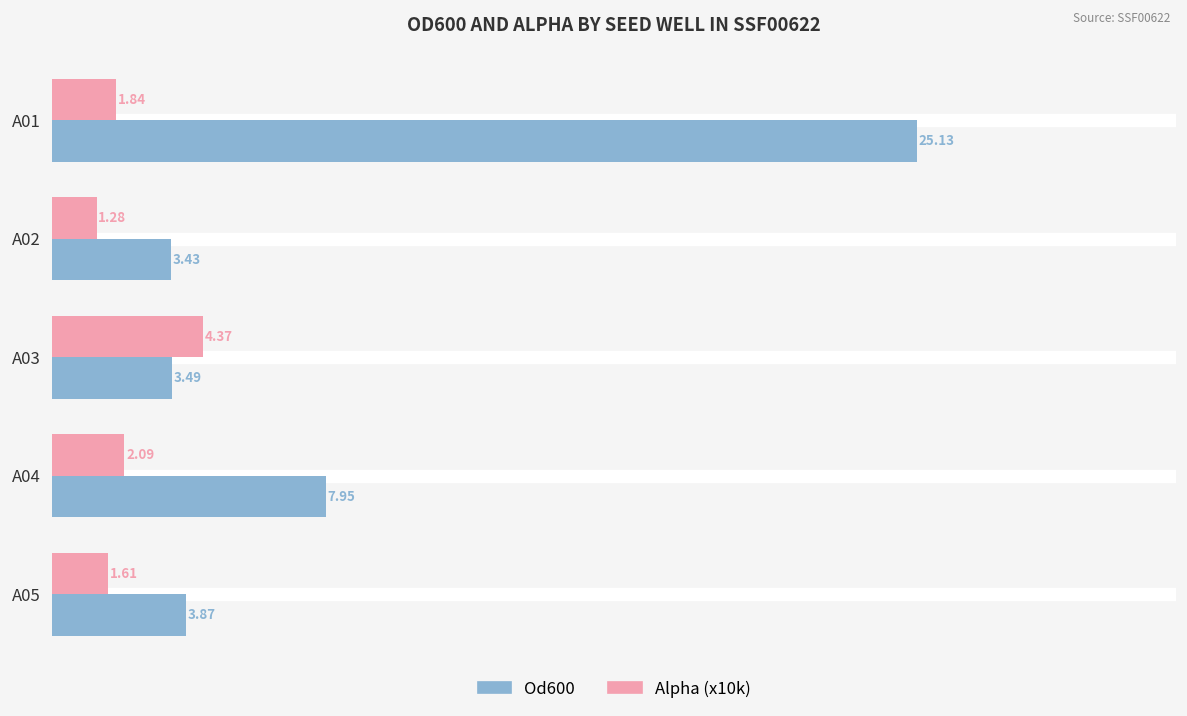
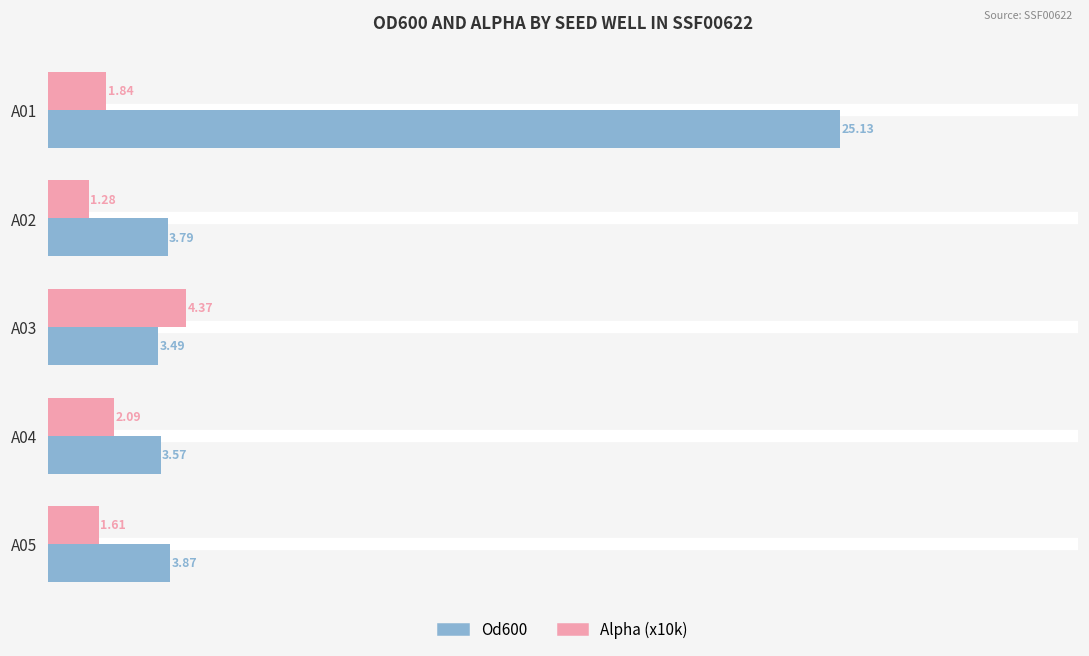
Od600, A02: 3.43 -> 3.79
Od600, A04: 7.95 -> 3.57
